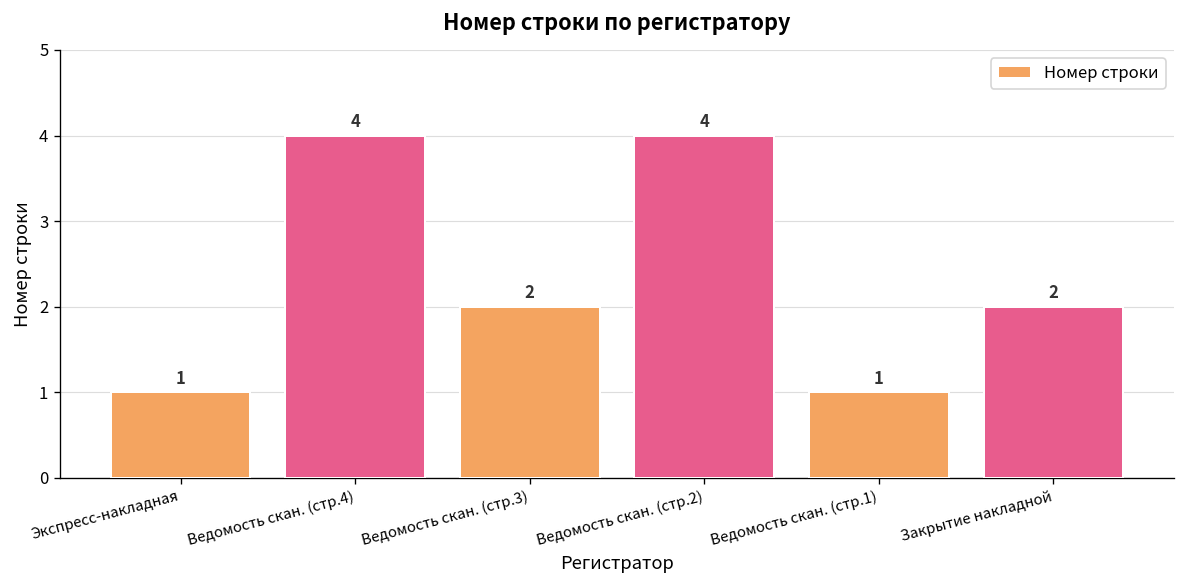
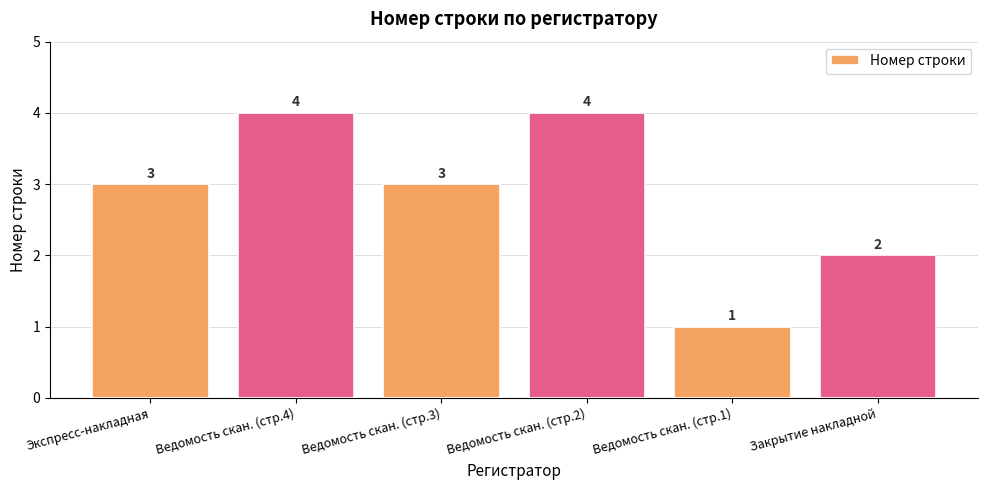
Экспресс-накладная: 1 -> 3
Ведомость скан. (стр.3): 2 -> 3
